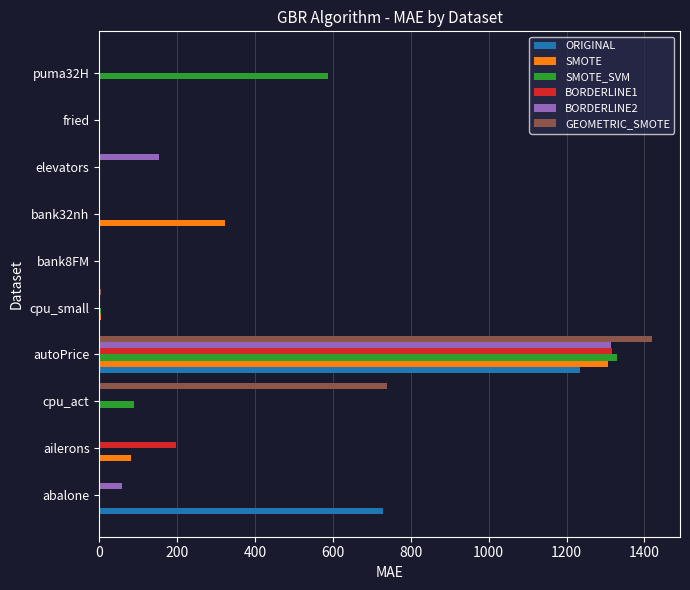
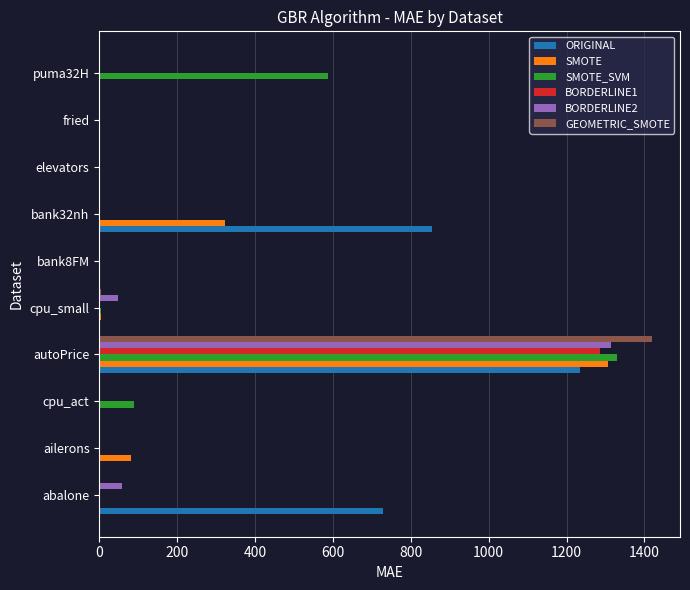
BORDERLINE2, elevators: 150 -> 0
ORIGINAL, bank32nh: 0 -> 860
BORDERLINE2, cpu_small: 0 -> 50
BORDERLINE1, autoPrice: 1320 -> 1290
GEOMETRIC_SMOTE, cpu_act: 740 -> 0
BORDERLINE1, ailerons: 200 -> 0
